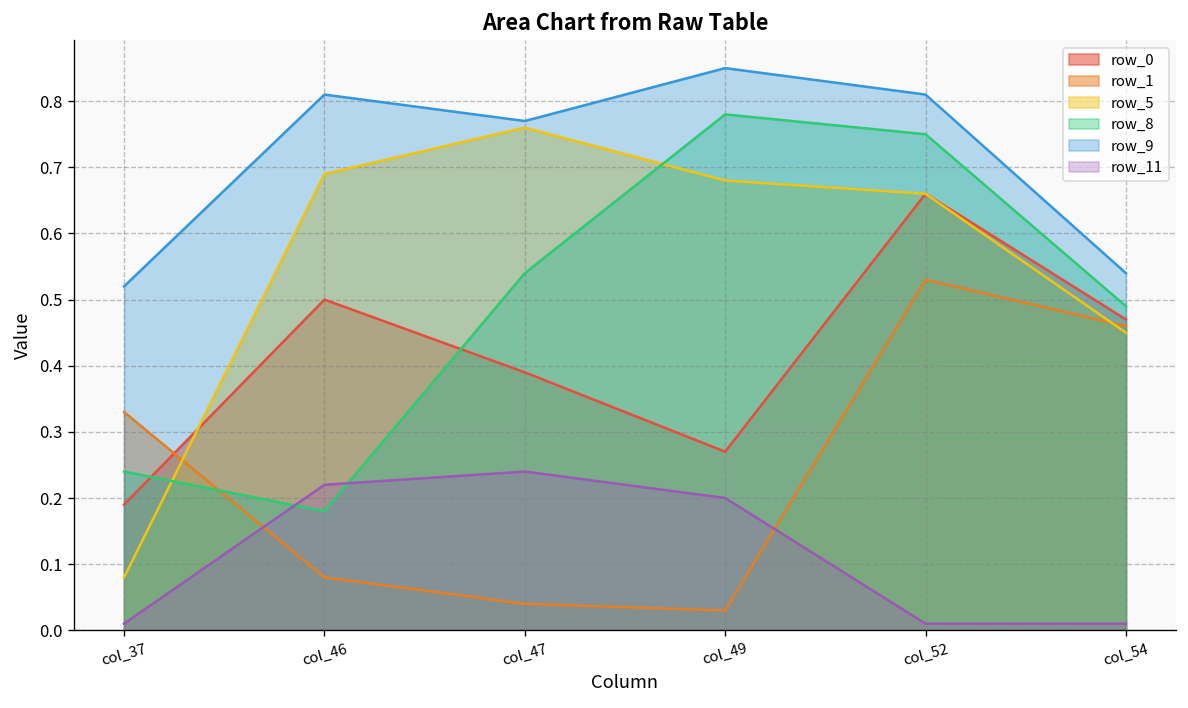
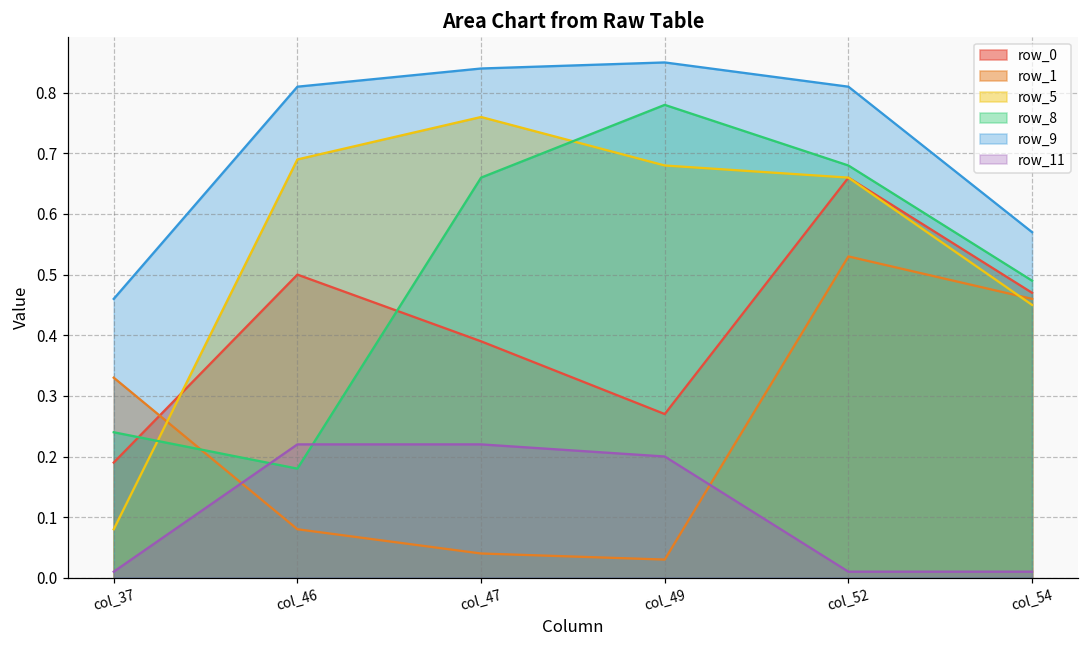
row_9, col_37: 0.52 -> 0.46
row_8, col_47: 0.54 -> 0.66
row_9, col_47: 0.77 -> 0.84
row_11, col_47: 0.24 -> 0.22
row_8, col_52: 0.75 -> 0.68
row_9, col_54: 0.54 -> 0.57
